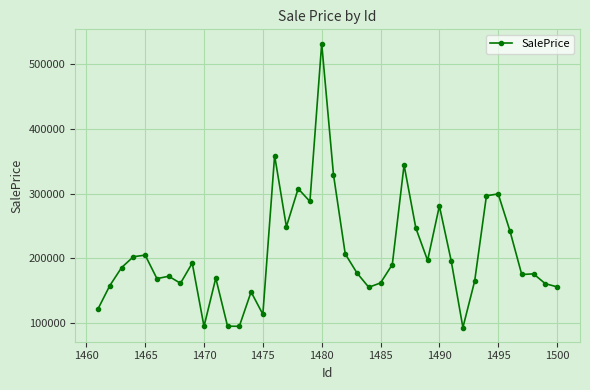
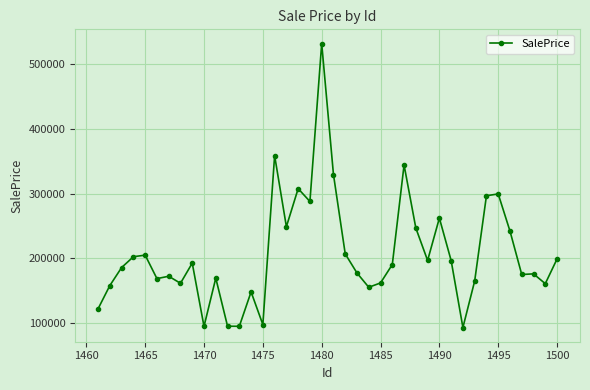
1475: 110000 -> 100000
1490: 280000 -> 260000
1500: 160000 -> 200000
